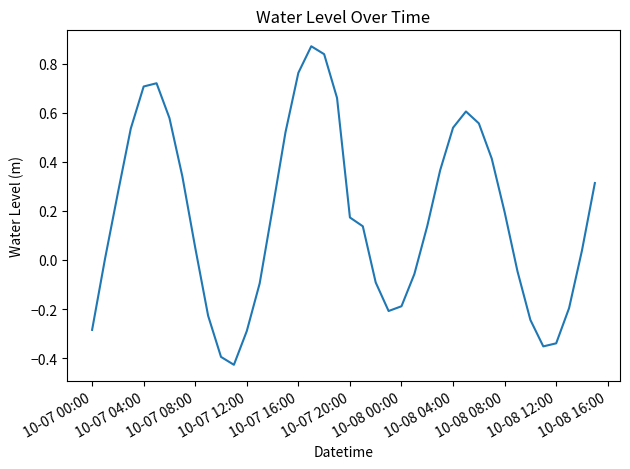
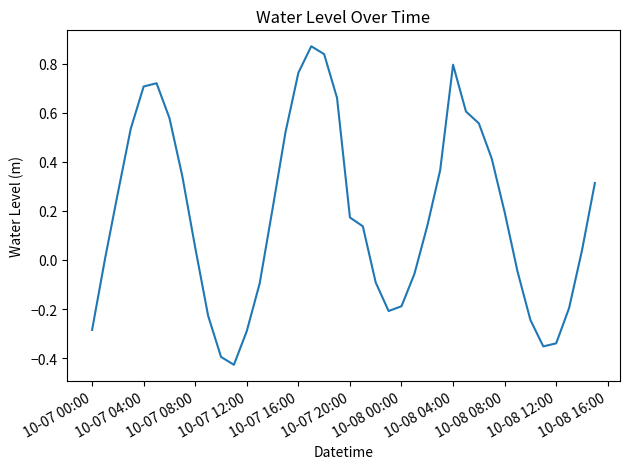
10-08 04:00: 0.54 -> 0.80
